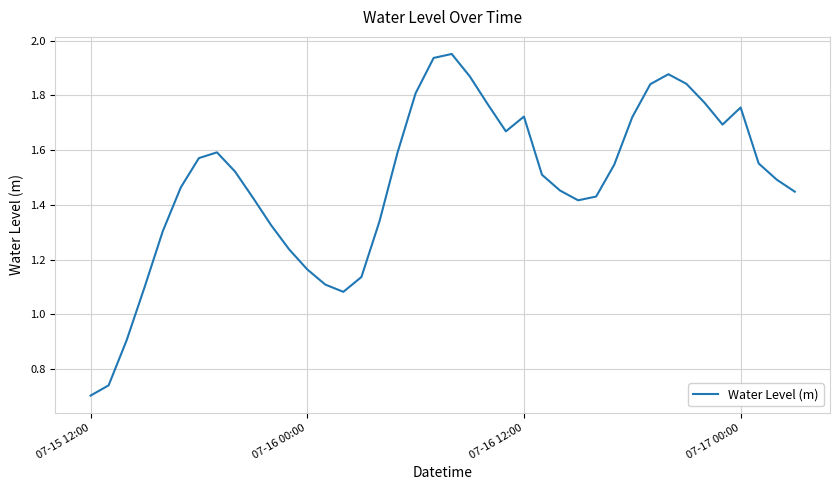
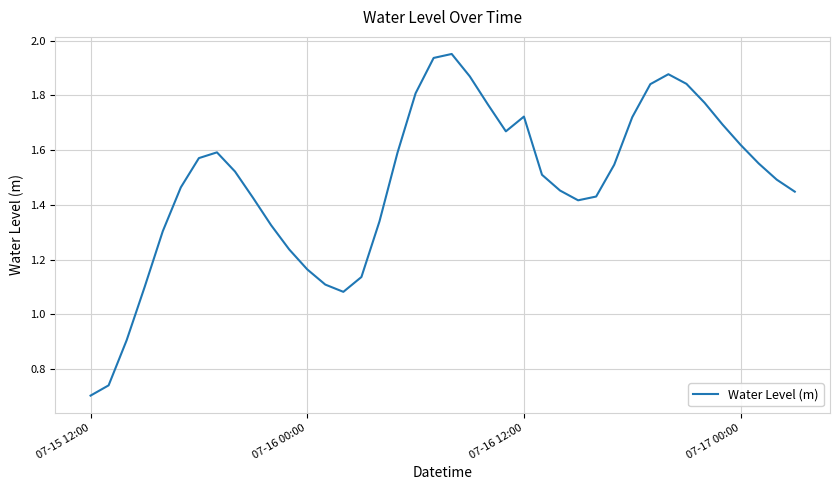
07-17 00:00: 1.76 -> 1.62
